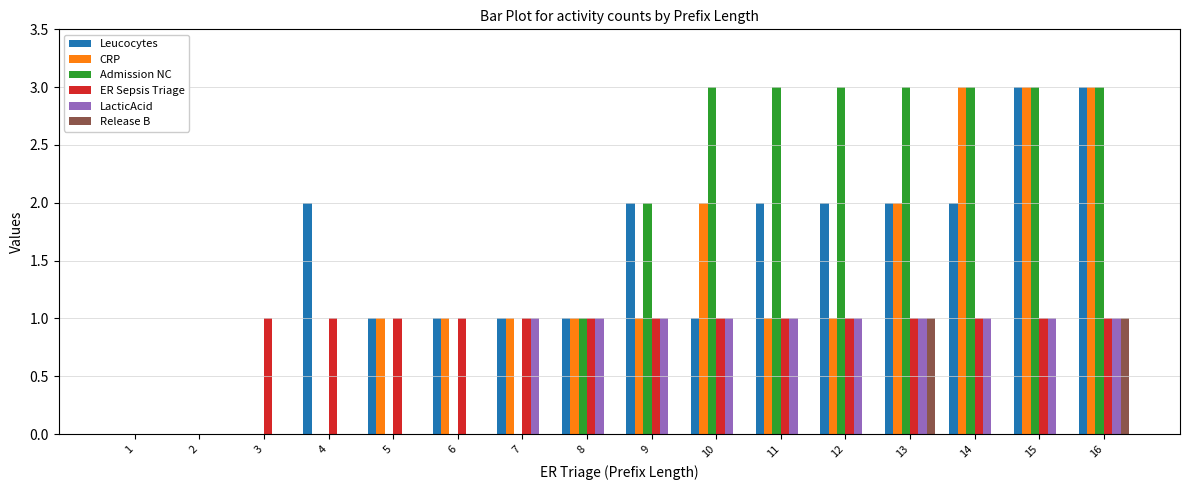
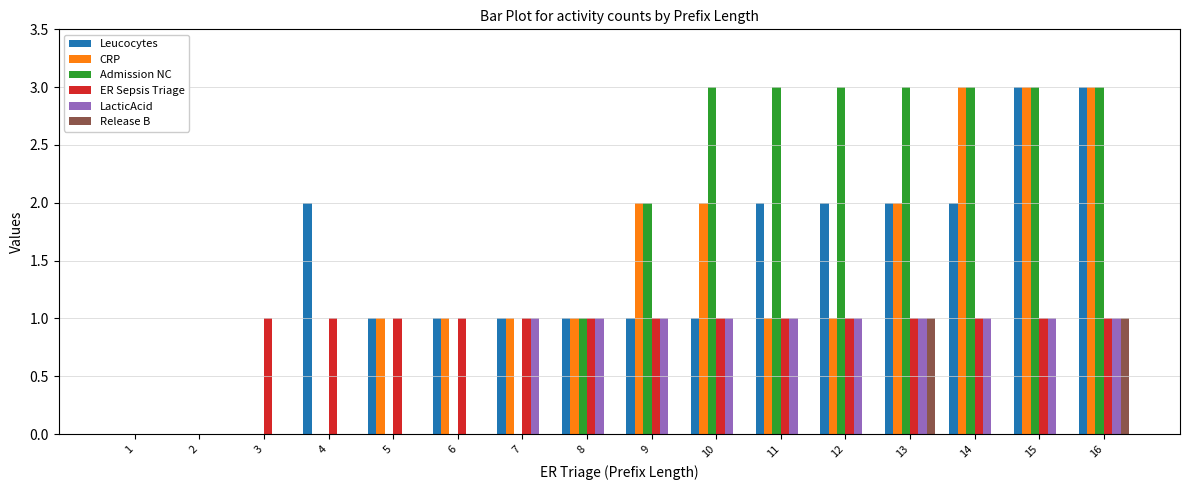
Leucocytes, 9: 2 -> 1
CRP, 9: 1 -> 2
